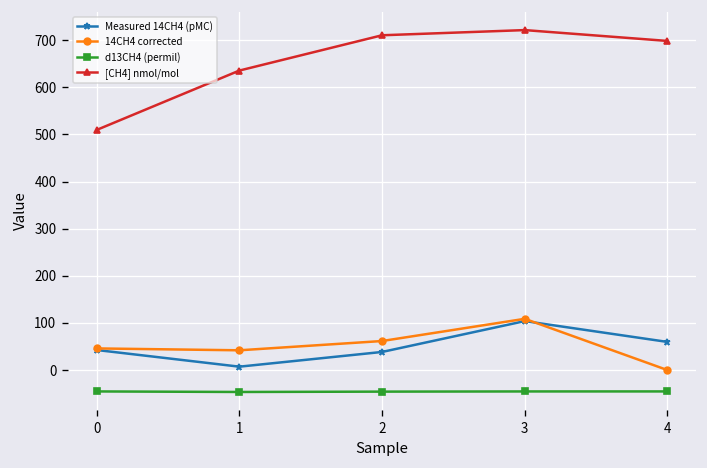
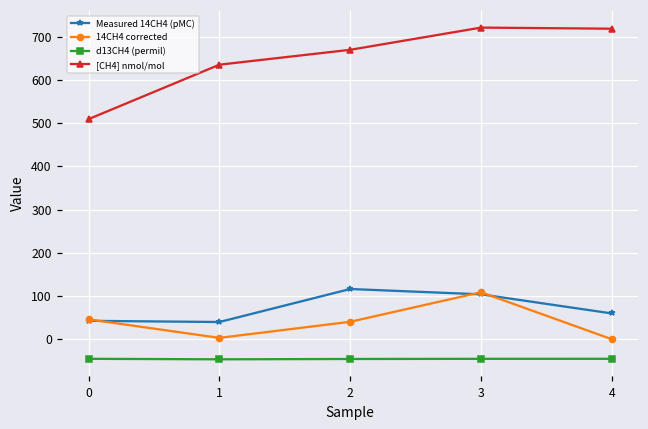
Measured 14CH4 (pMC), 1: 10 -> 40
14CH4 corrected, 1: 40 -> 0
Measured 14CH4 (pMC), 2: 40 -> 120
14CH4 corrected, 2: 60 -> 40
[CH4] nmol/mol, 2: 710 -> 670
[CH4] nmol/mol, 4: 700 -> 720
